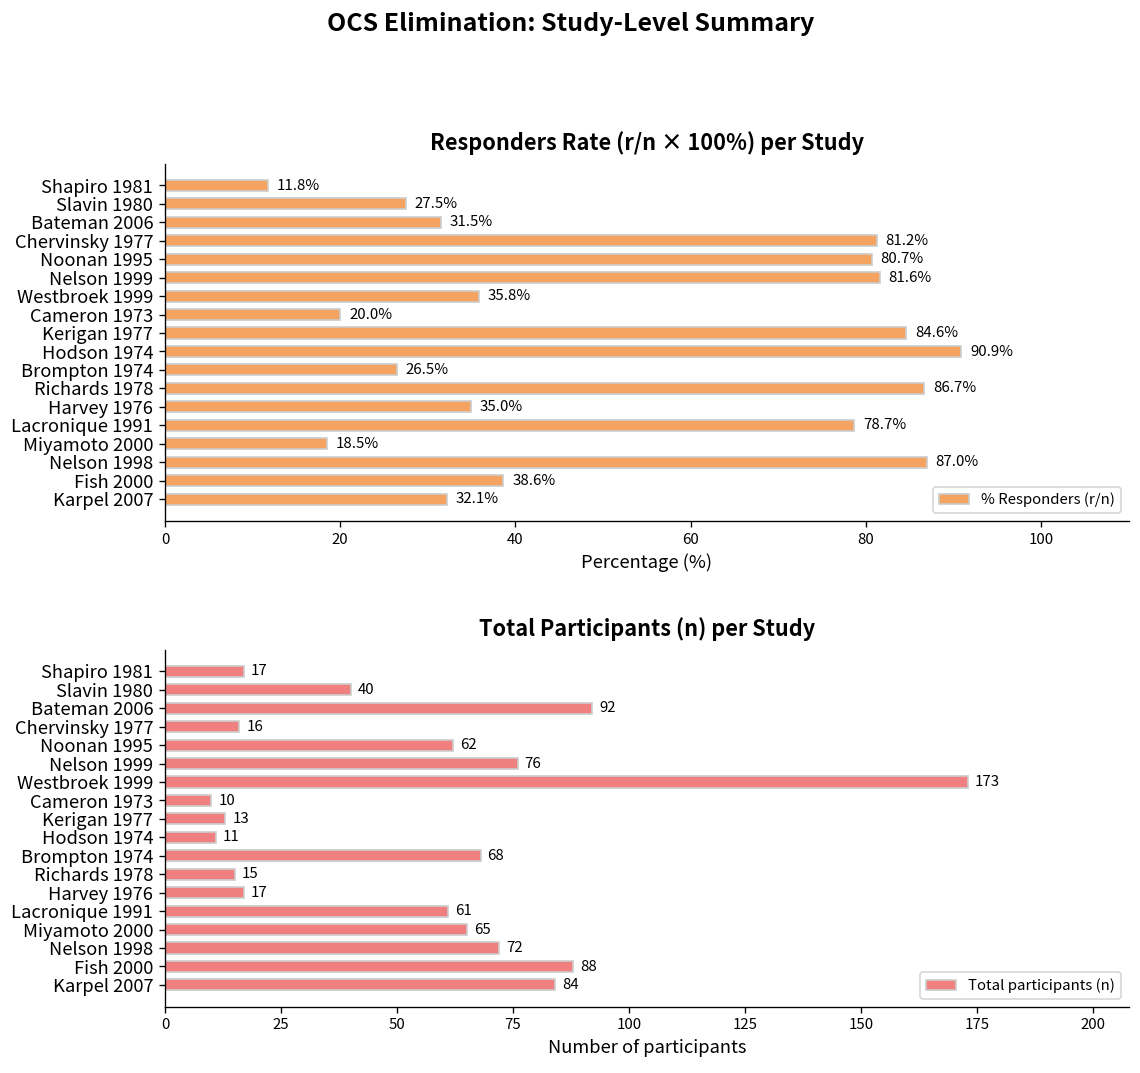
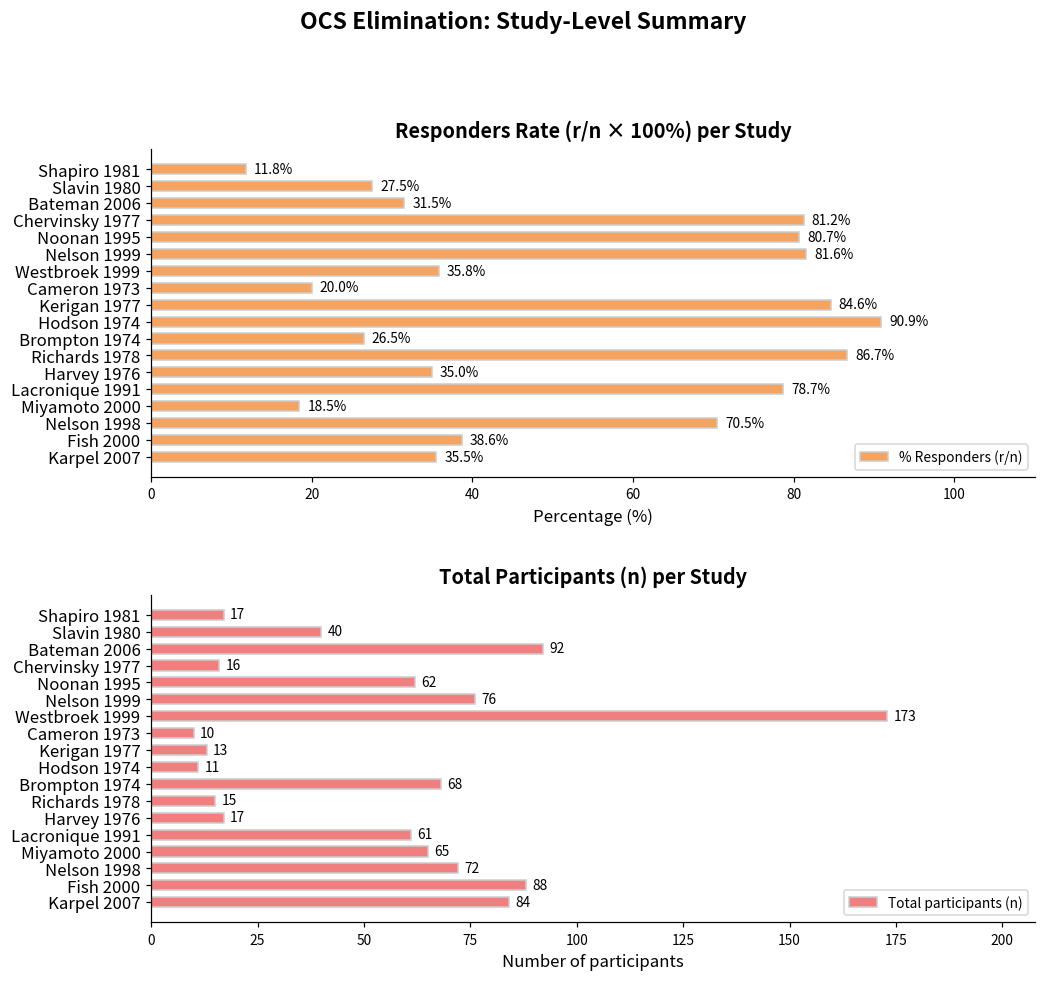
Responders Rate (r/n × 100%) per Study, Nelson 1998: 87.0% -> 70.5%
Responders Rate (r/n × 100%) per Study, Karpel 2007: 32.1% -> 35.5%
